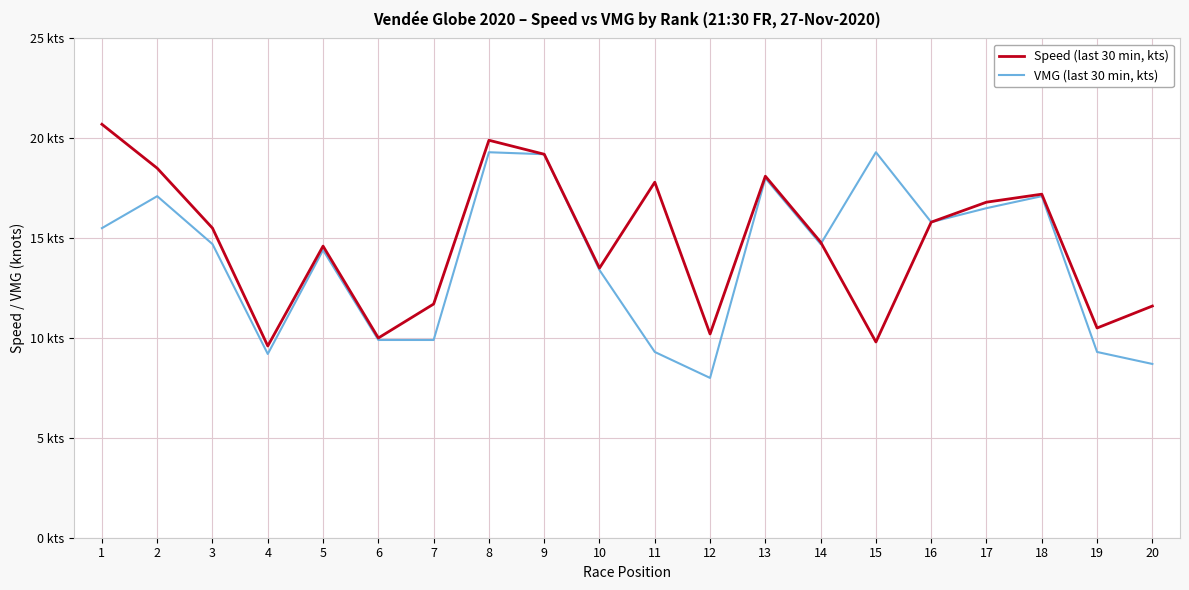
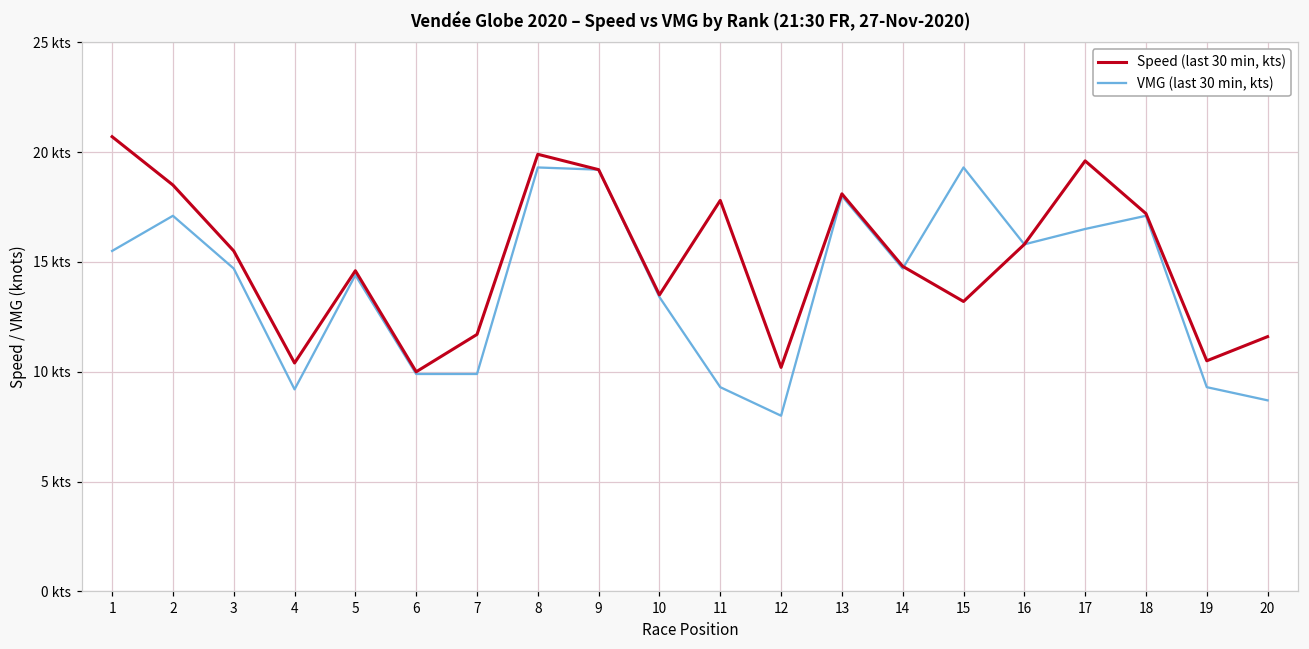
Speed (last 30 min, kts), 4: 9.6 kts -> 10.4 kts
Speed (last 30 min, kts), 15: 9.8 kts -> 13.2 kts
Speed (last 30 min, kts), 17: 16.8 kts -> 19.6 kts
